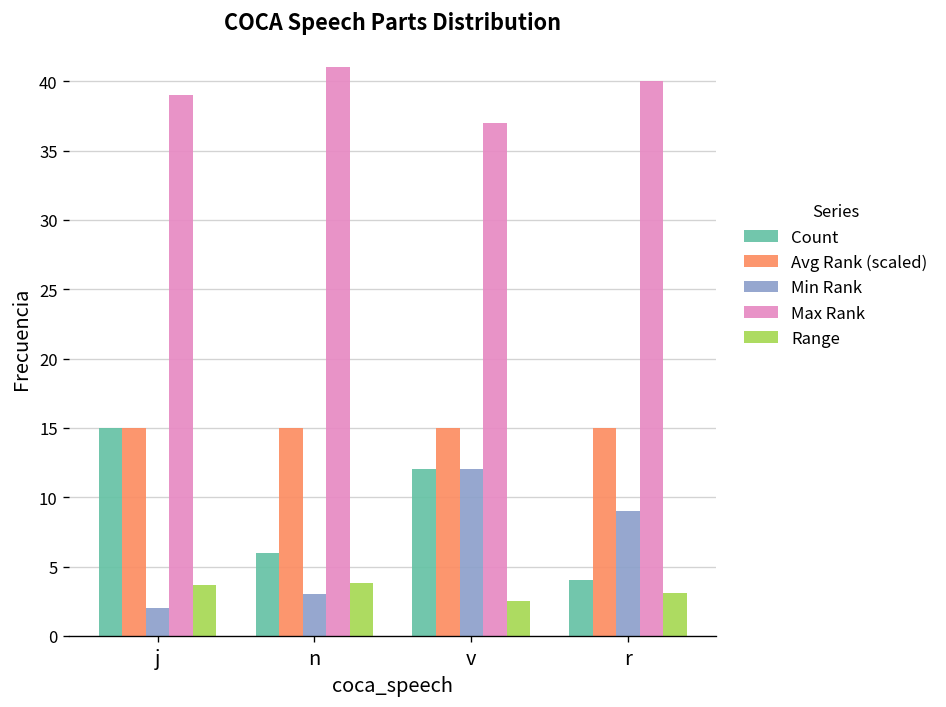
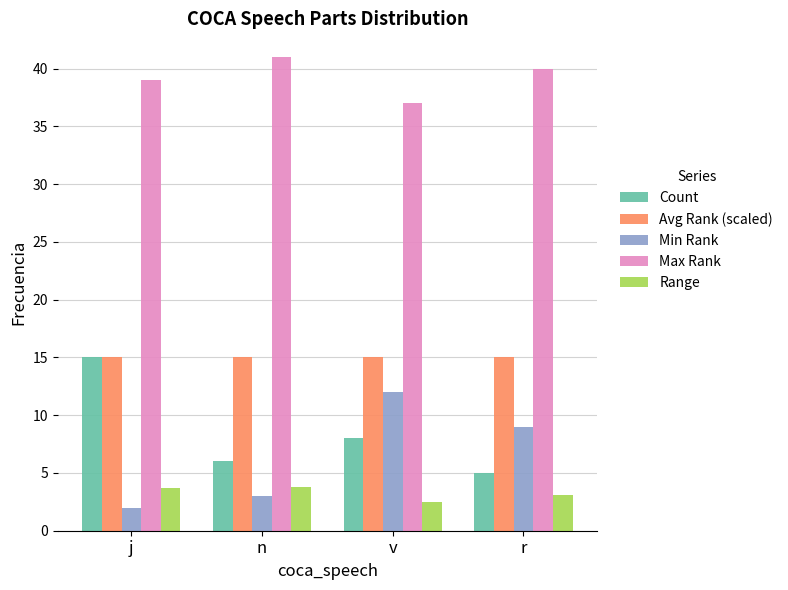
Count, v: 12 -> 8
Count, r: 4 -> 5
